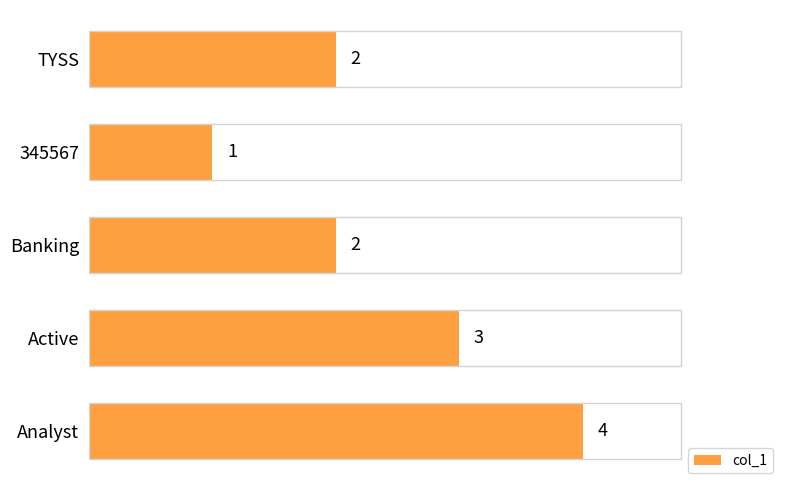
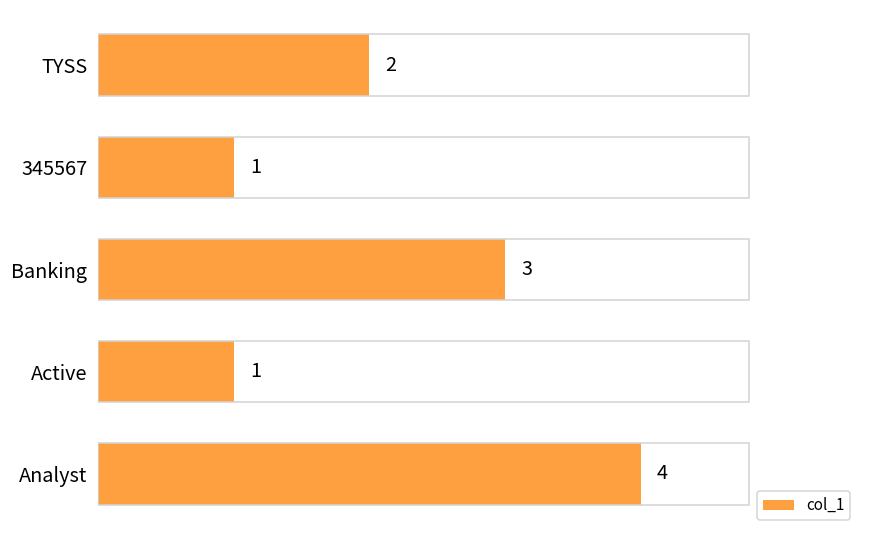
Banking: 2 -> 3
Active: 3 -> 1
